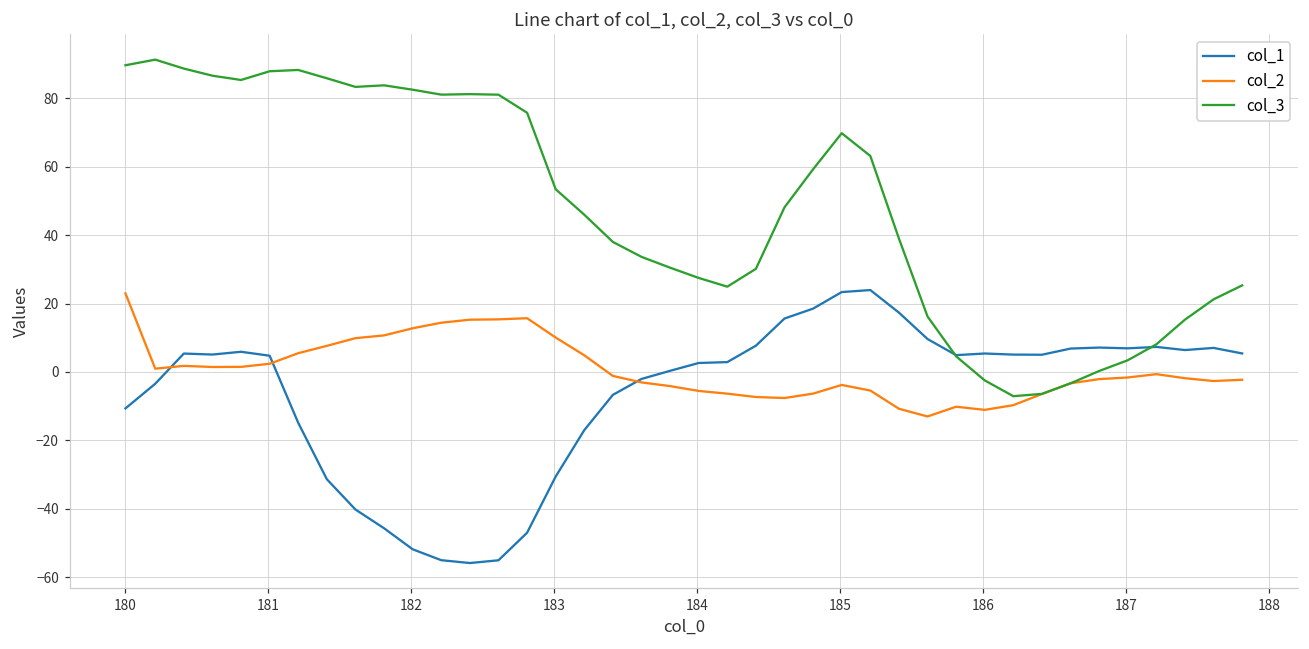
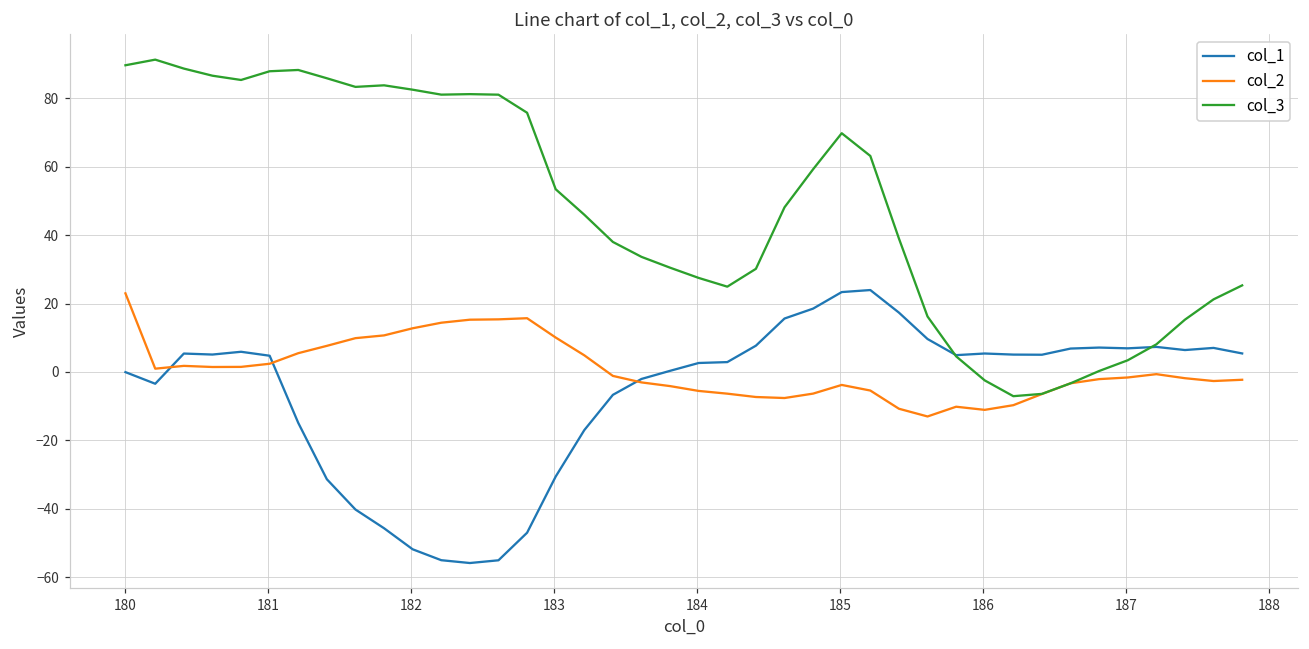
col_1, 180: -11 -> 0
